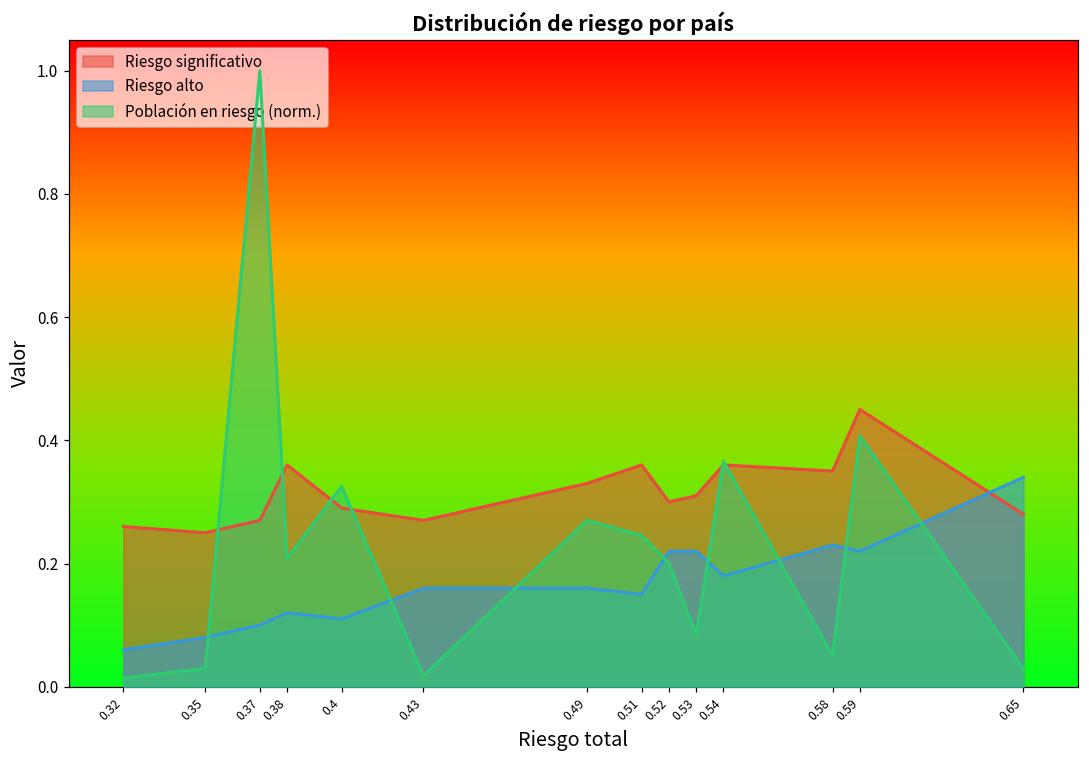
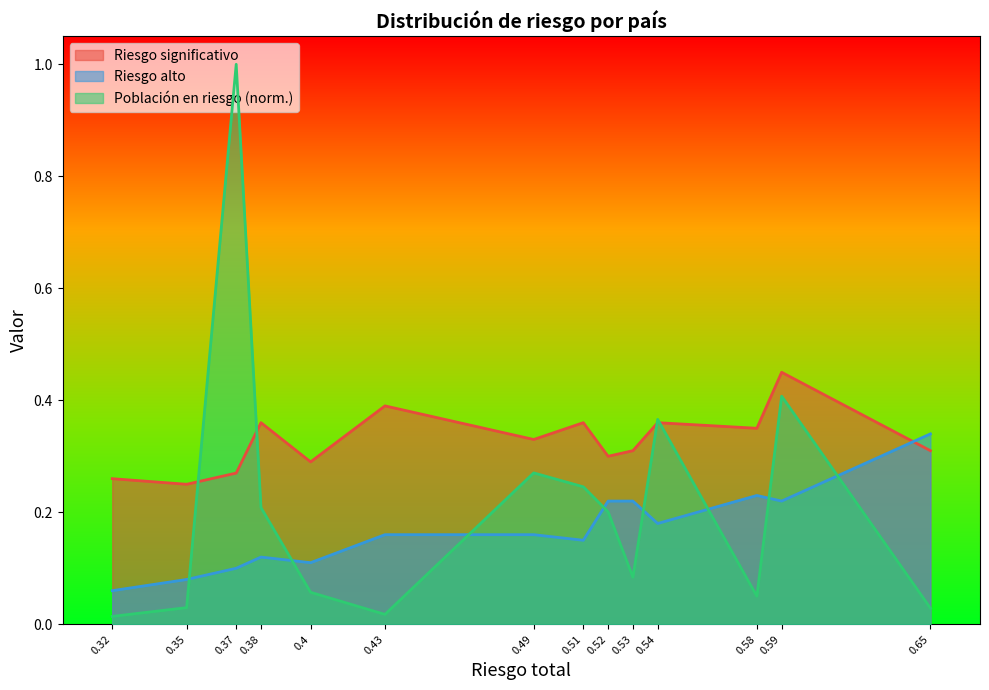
Población en riesgo (norm.), 0.4: 0.33 -> 0.06
Riesgo significativo, 0.43: 0.27 -> 0.39
Riesgo significativo, 0.65: 0.28 -> 0.31
